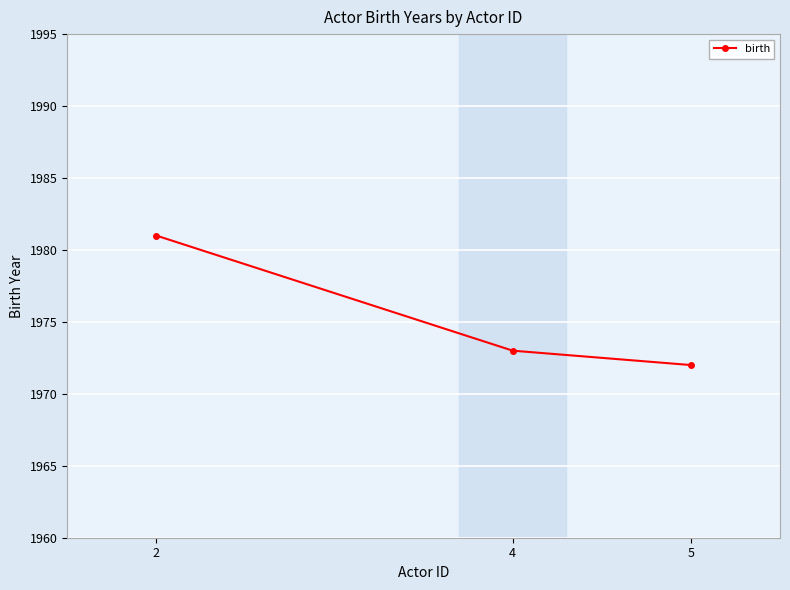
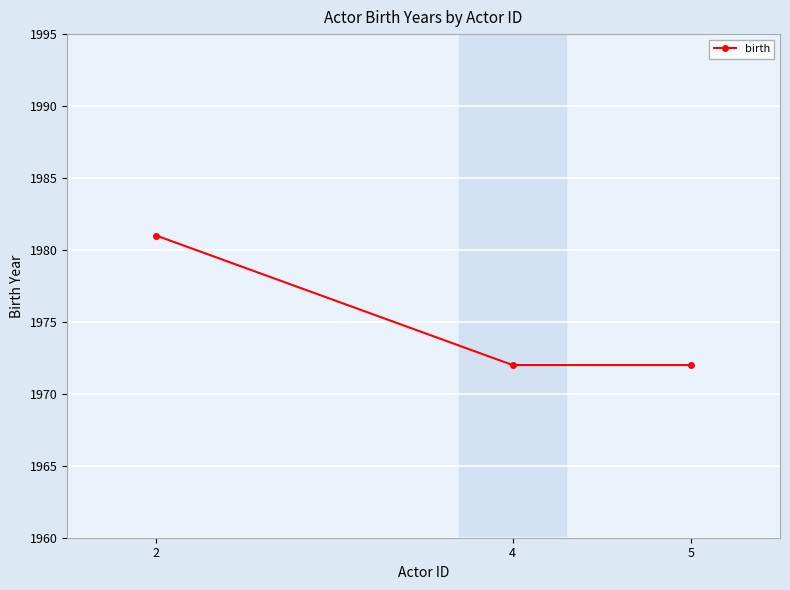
4: 1973 -> 1972
